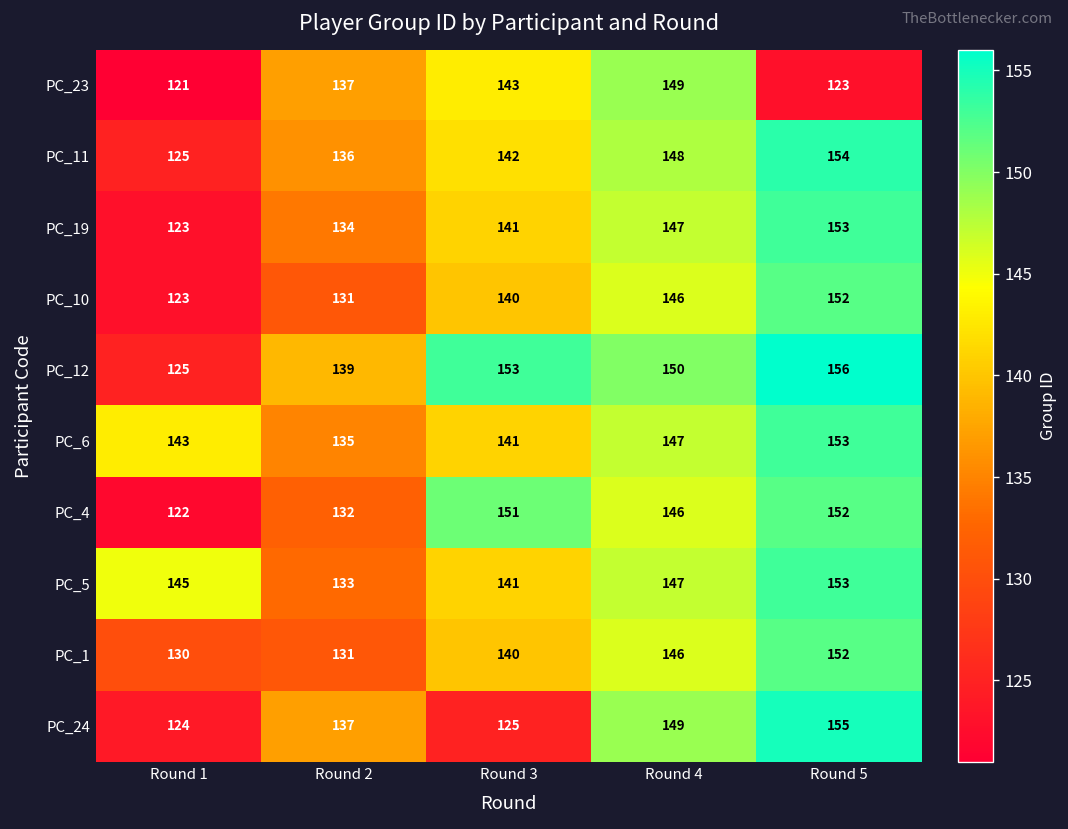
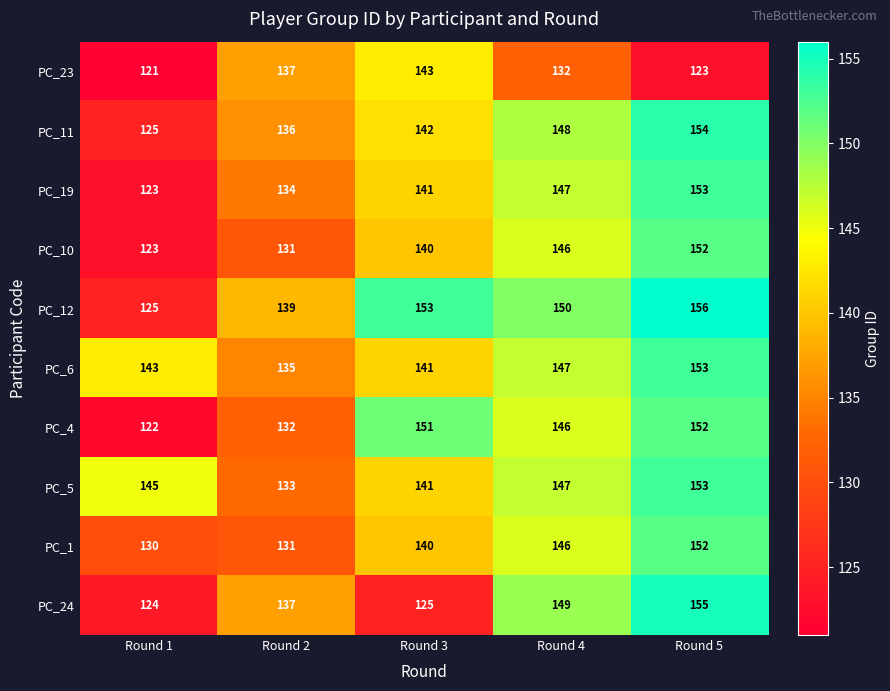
PC_23, Round 4: 149 -> 132
